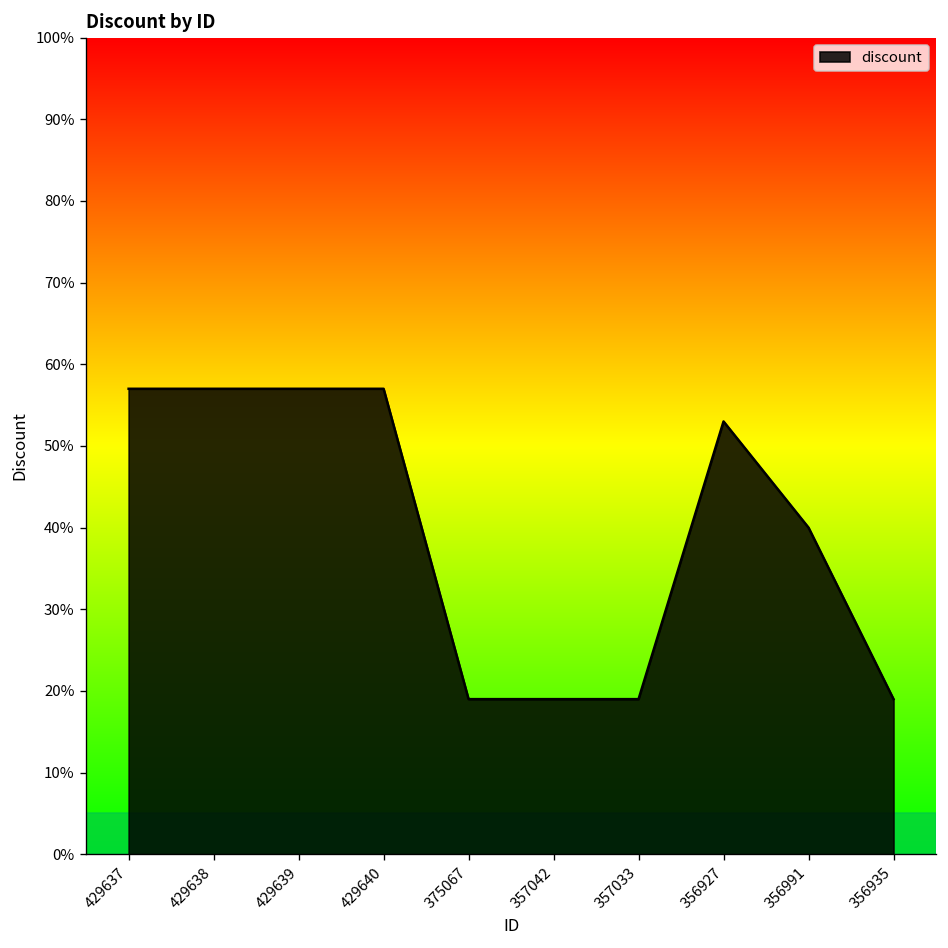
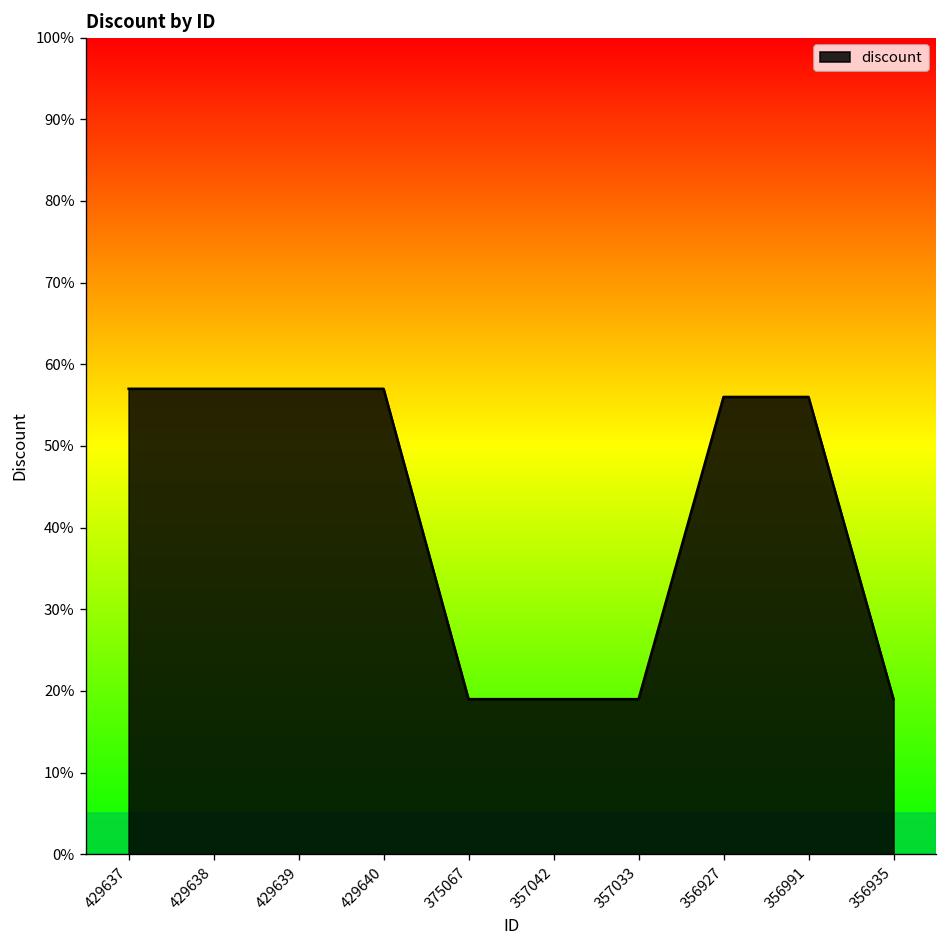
356927: 53% -> 56%
356991: 40% -> 56%
